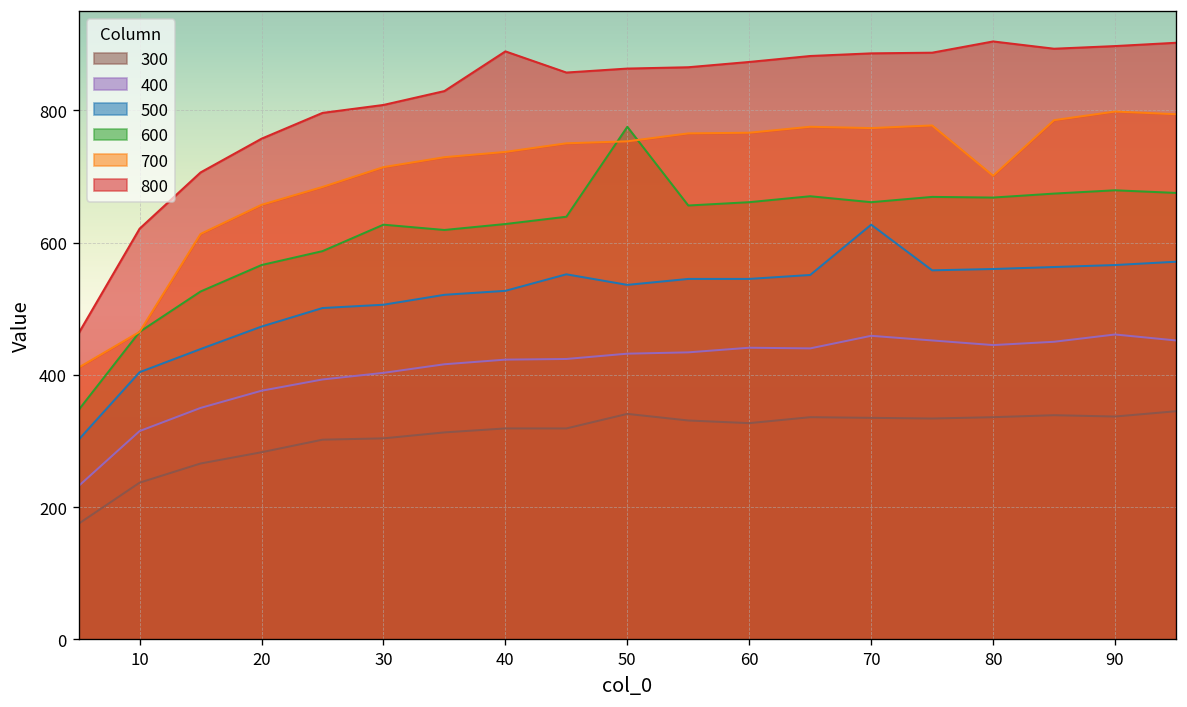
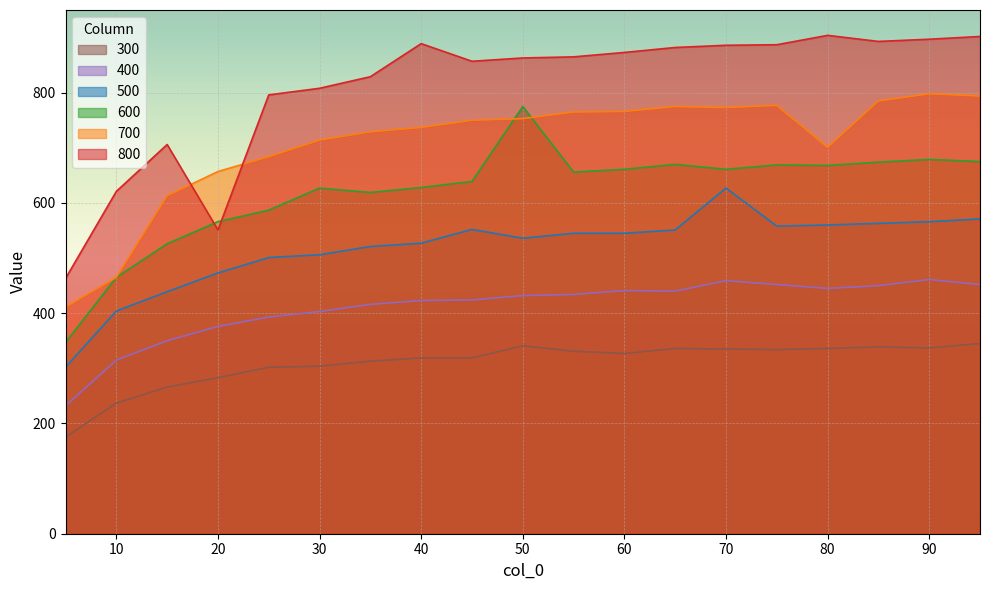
800, 20: 760 -> 550
